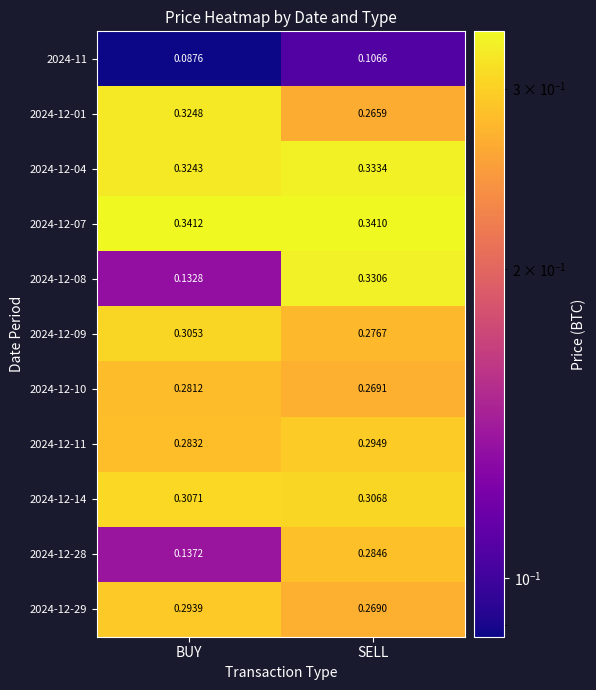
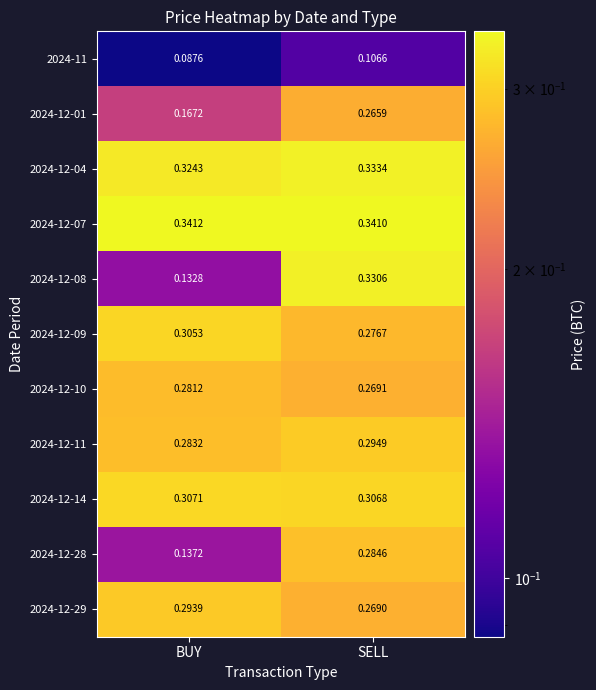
2024-12-01, BUY: 0.3248 -> 0.1672
